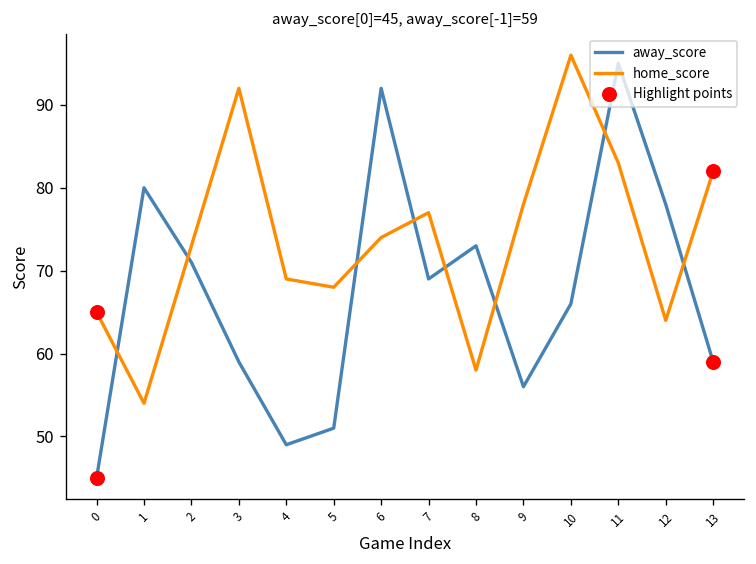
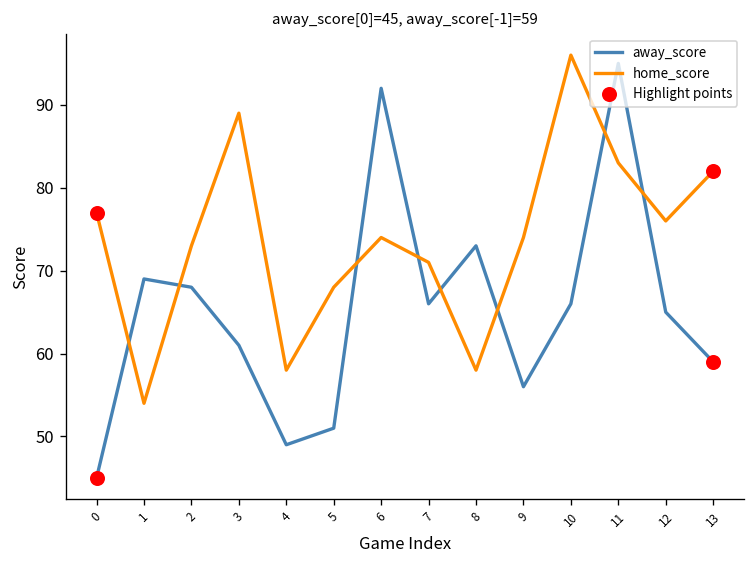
home_score, 0: 65 -> 77
away_score, 1: 80 -> 69
away_score, 2: 71 -> 68
away_score, 3: 59 -> 61
home_score, 3: 92 -> 89
home_score, 4: 69 -> 58
away_score, 7: 69 -> 66
home_score, 7: 77 -> 71
home_score, 9: 78 -> 74
away_score, 12: 78 -> 65
home_score, 12: 64 -> 76
